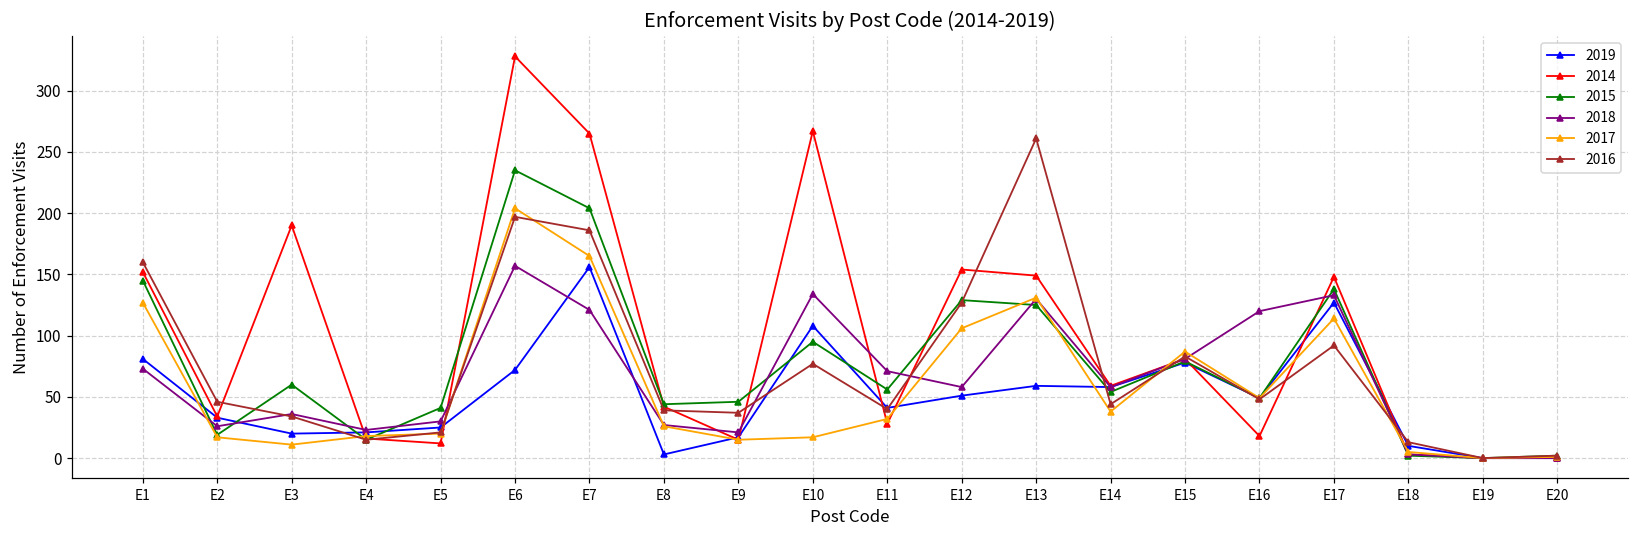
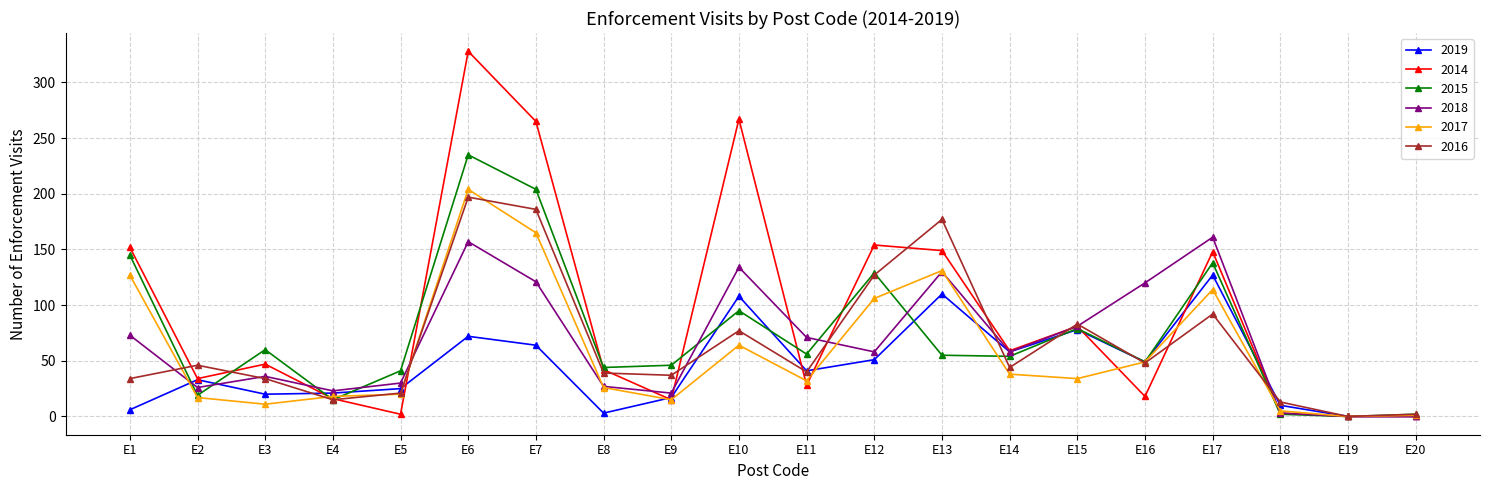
2019, E1: 81 -> 6
2016, E1: 160 -> 34
2014, E3: 190 -> 47
2014, E5: 12 -> 2
2019, E7: 156 -> 64
2017, E10: 17 -> 64
2019, E13: 59 -> 110
2015, E13: 125 -> 55
2016, E13: 261 -> 177
2017, E15: 87 -> 34
2018, E17: 133 -> 161
